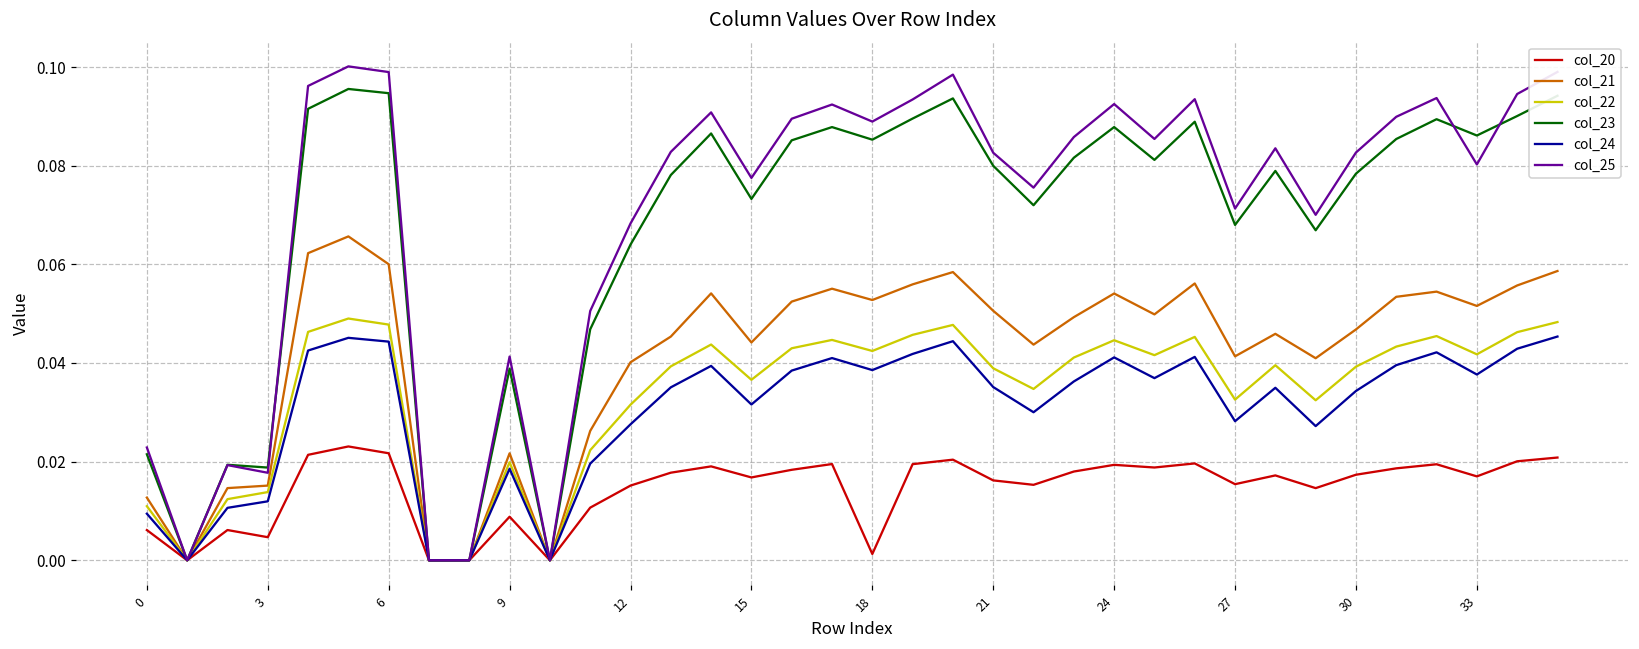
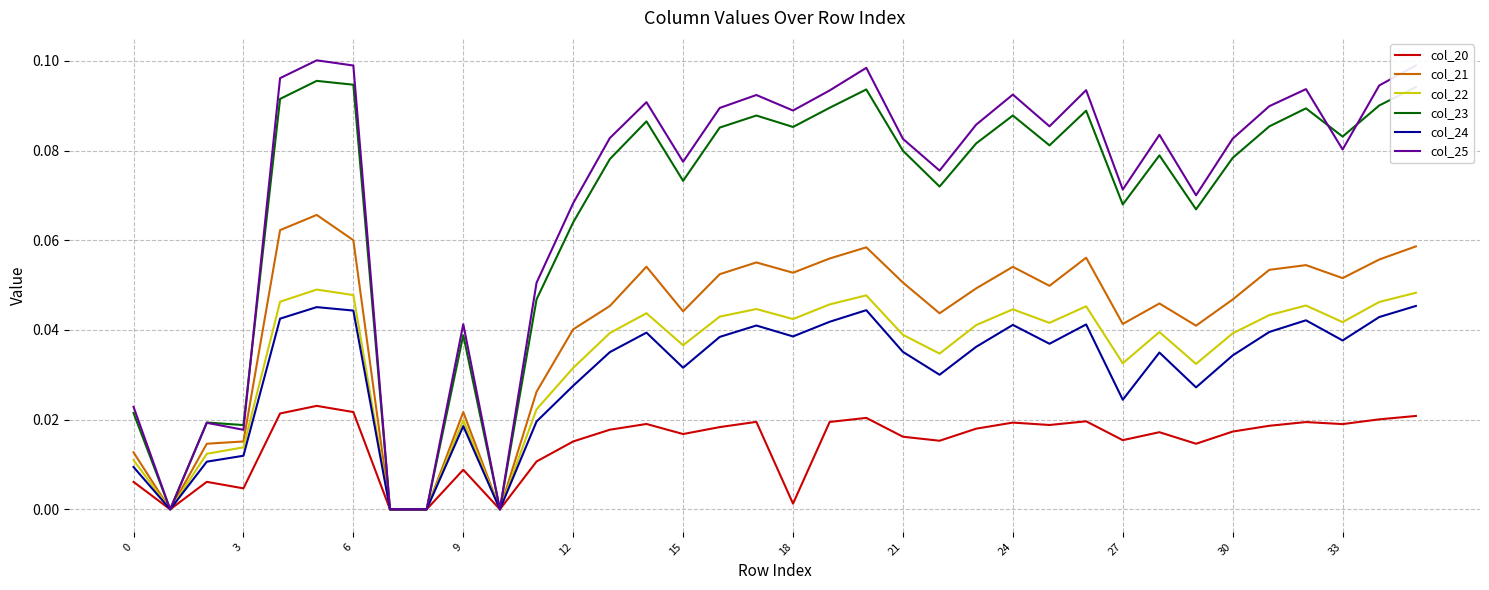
col_24, 27: 0.028 -> 0.024
col_20, 33: 0.017 -> 0.019
col_23, 33: 0.086 -> 0.083
